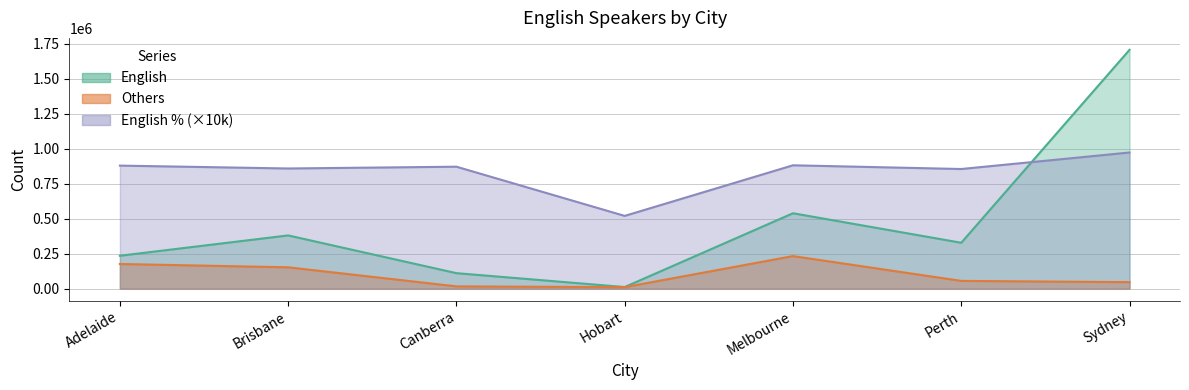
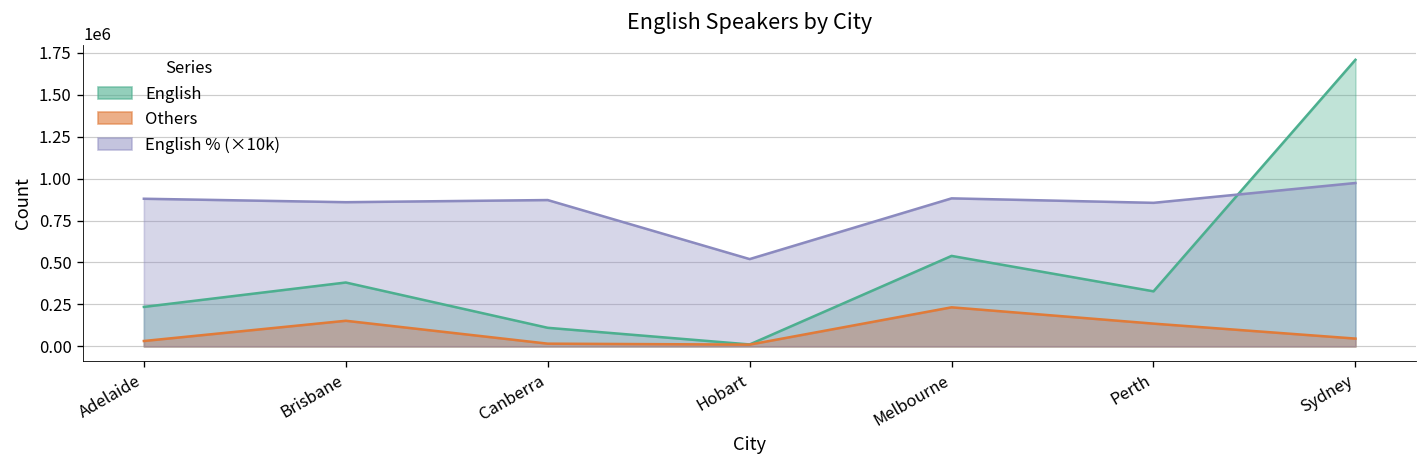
Others, Adelaide: 180000 -> 30000
Others, Perth: 60000 -> 140000
